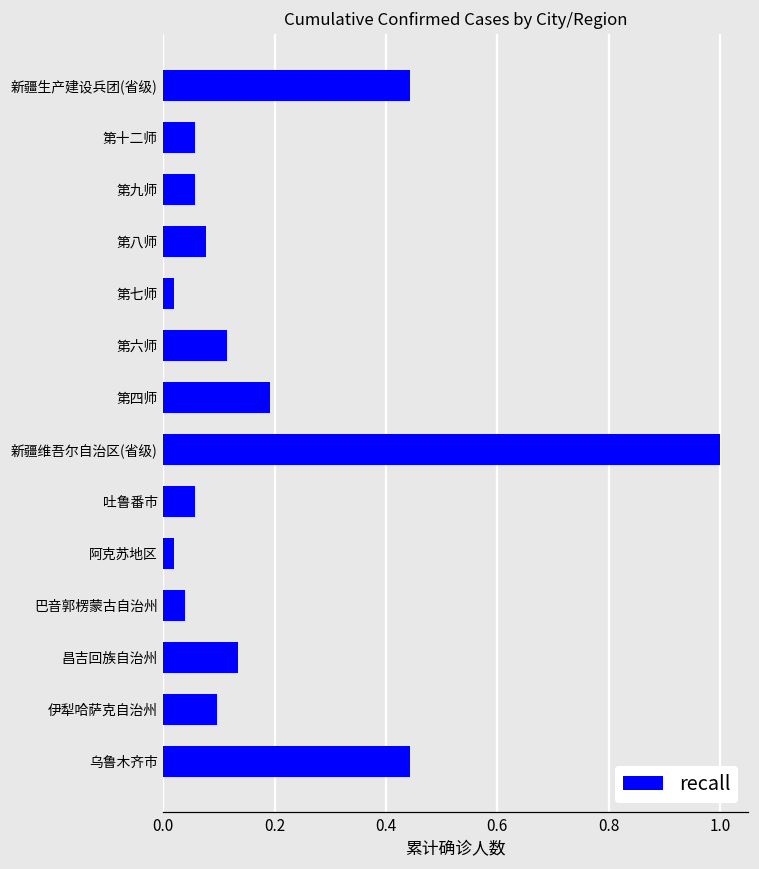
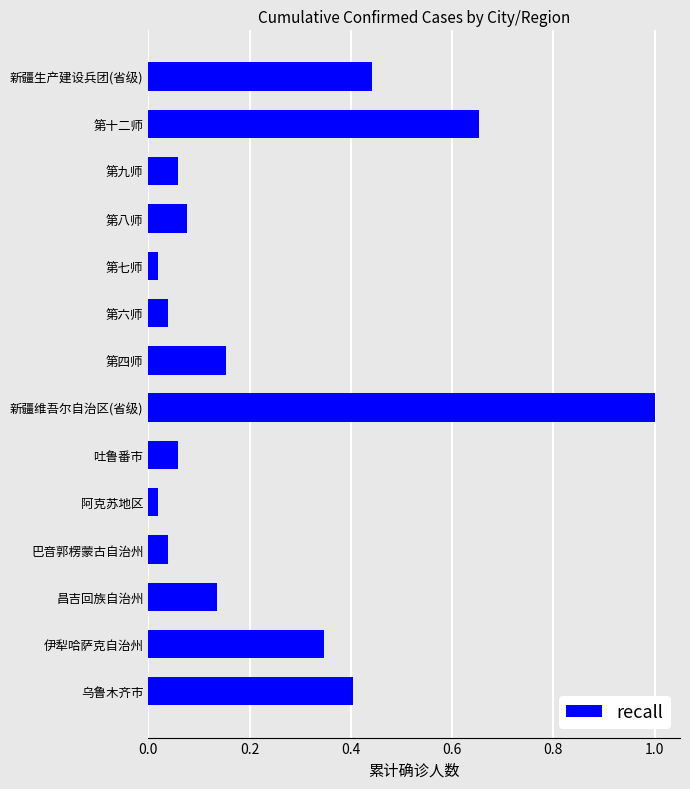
第十二师: 0.06 -> 0.65
第六师: 0.12 -> 0.04
第四师: 0.19 -> 0.15
伊犁哈萨克自治州: 0.10 -> 0.35
乌鲁木齐市: 0.44 -> 0.40
